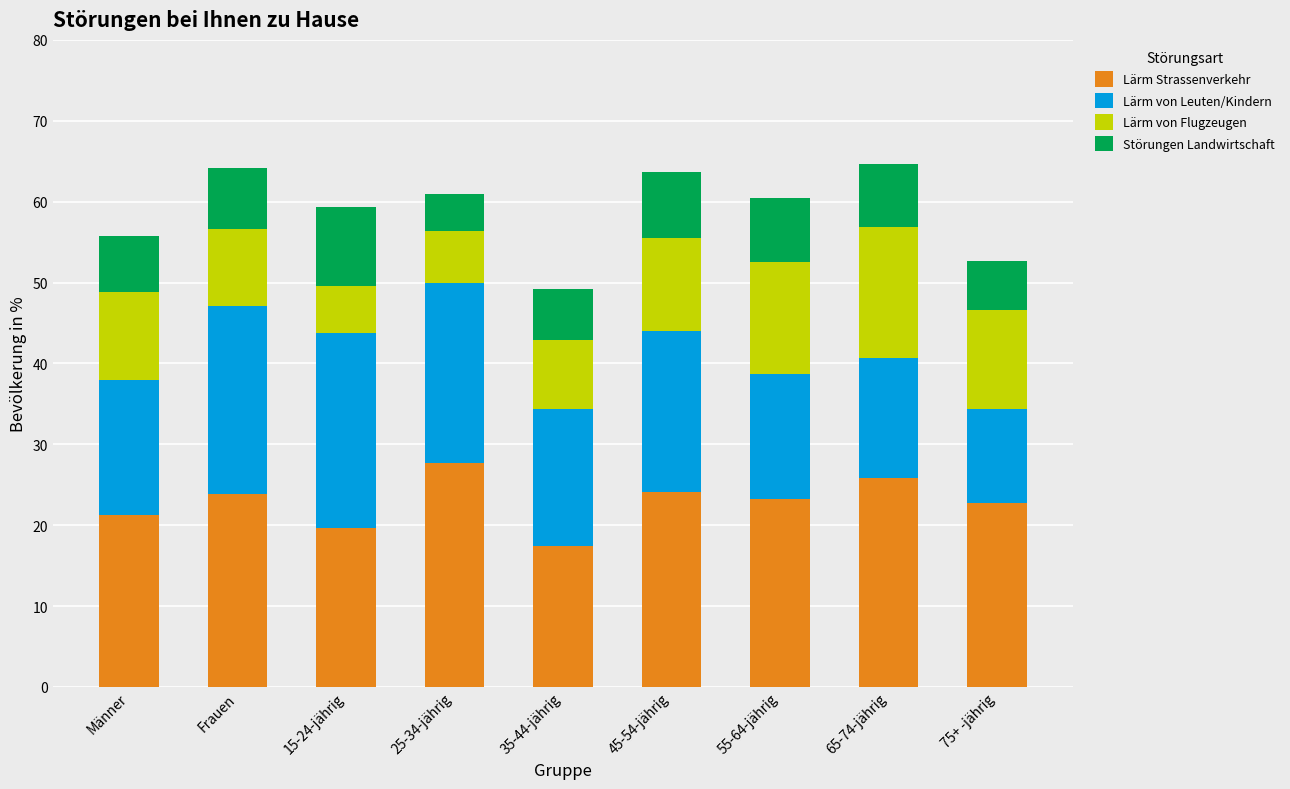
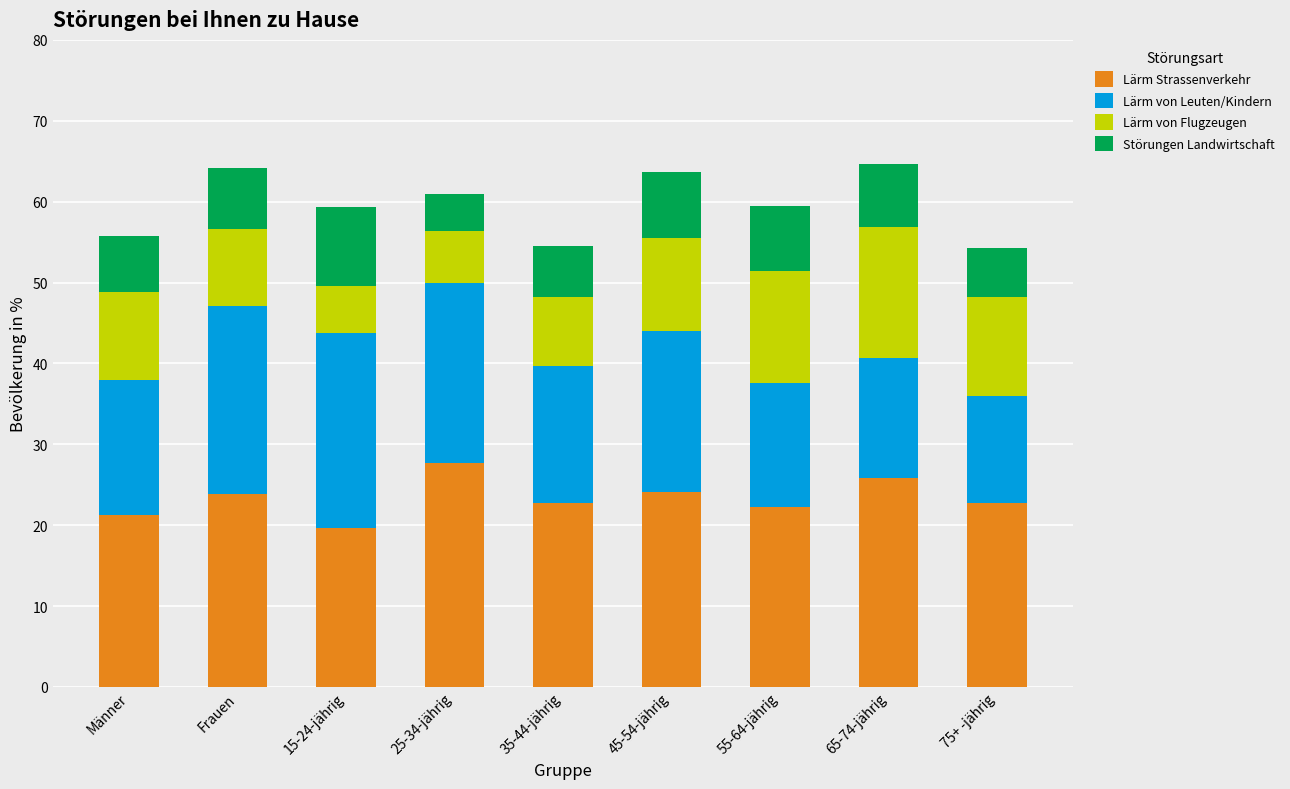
Lärm Strassenverkehr, 35-44-jährig: 17 -> 23
Lärm Strassenverkehr, 55-64-jährig: 23 -> 22
Lärm von Leuten/Kindern, 75+ -jährig: 12 -> 13
